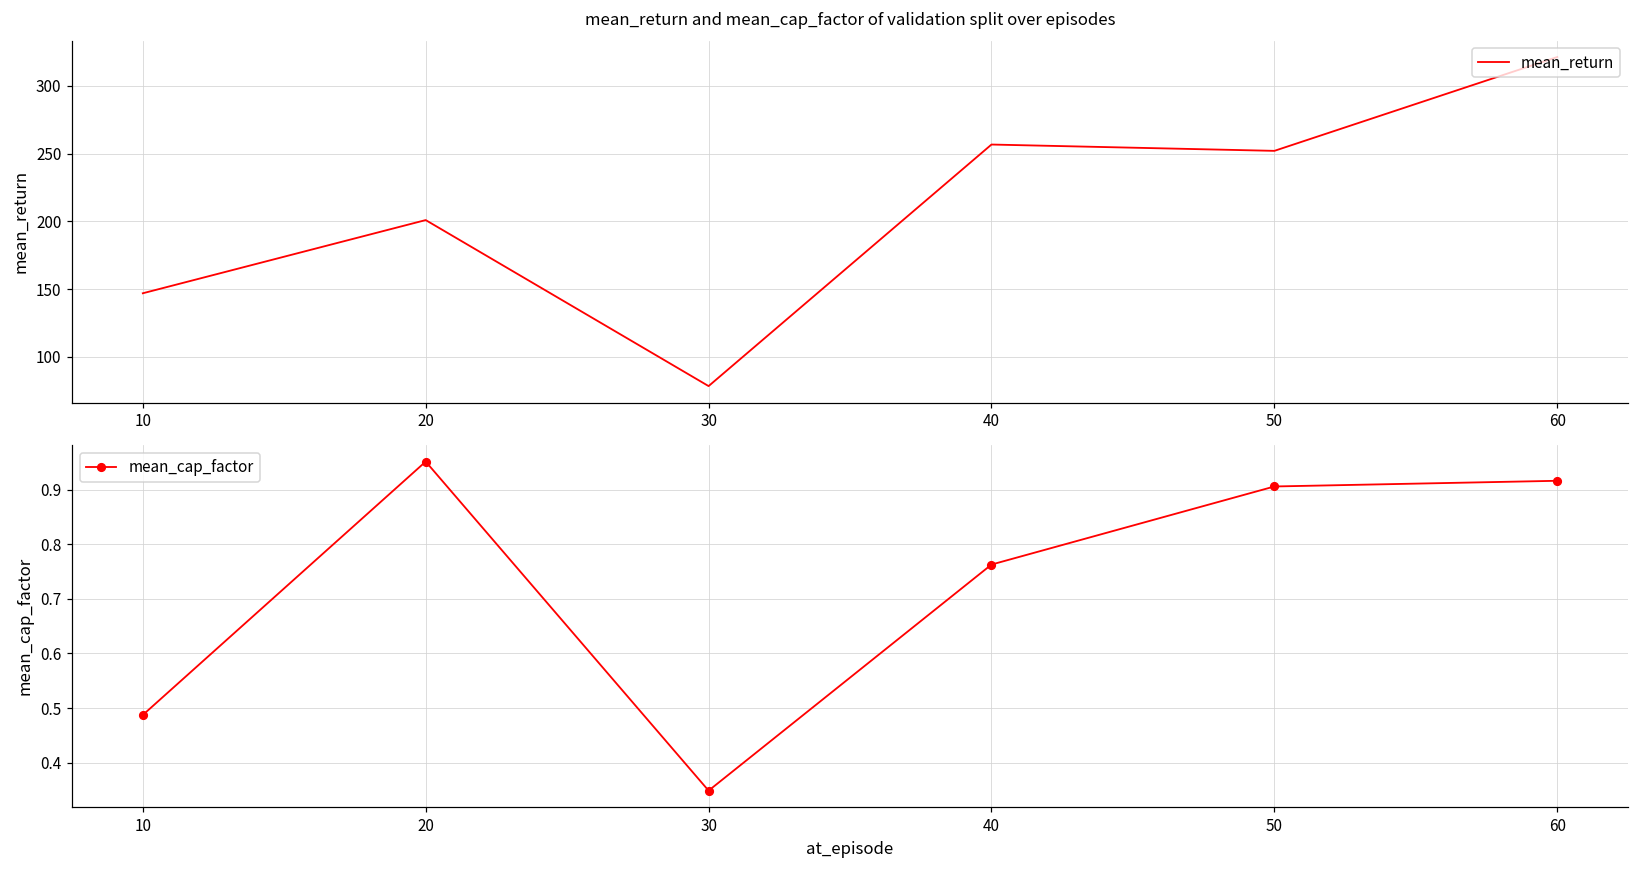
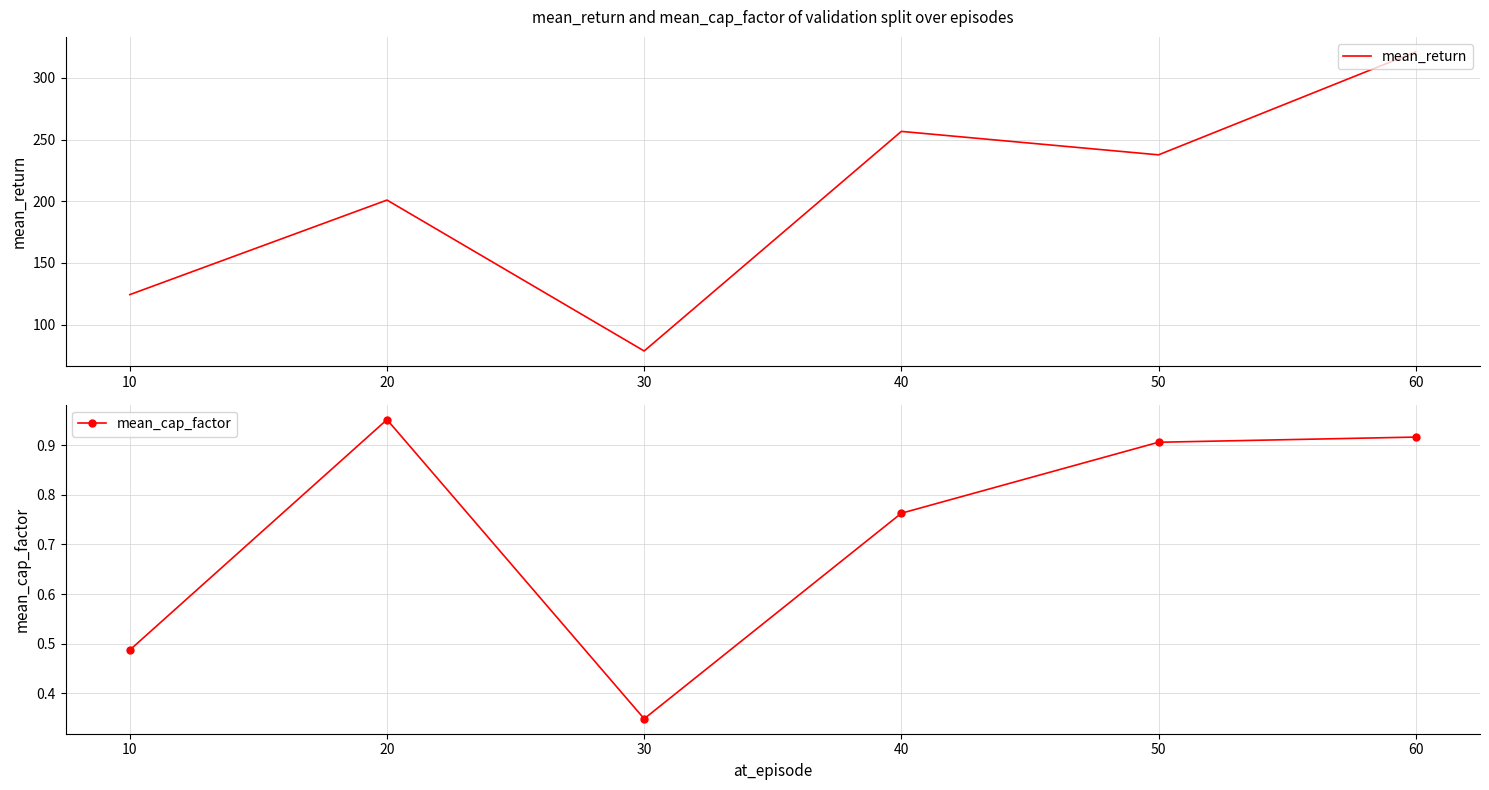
mean_return and mean_cap_factor of validation split over episodes, 10: 147 -> 124
mean_return and mean_cap_factor of validation split over episodes, 50: 252 -> 238
